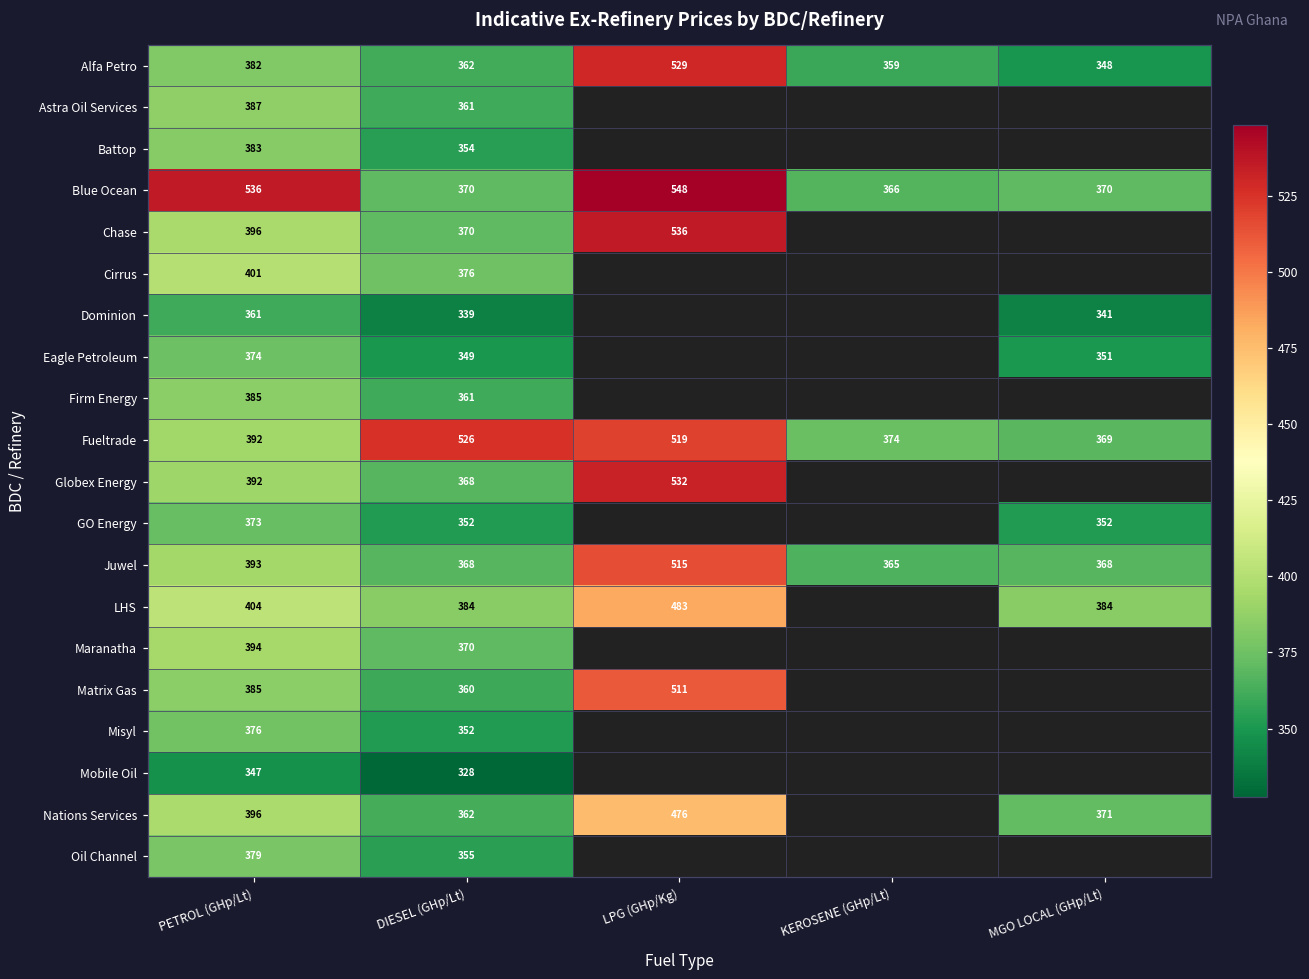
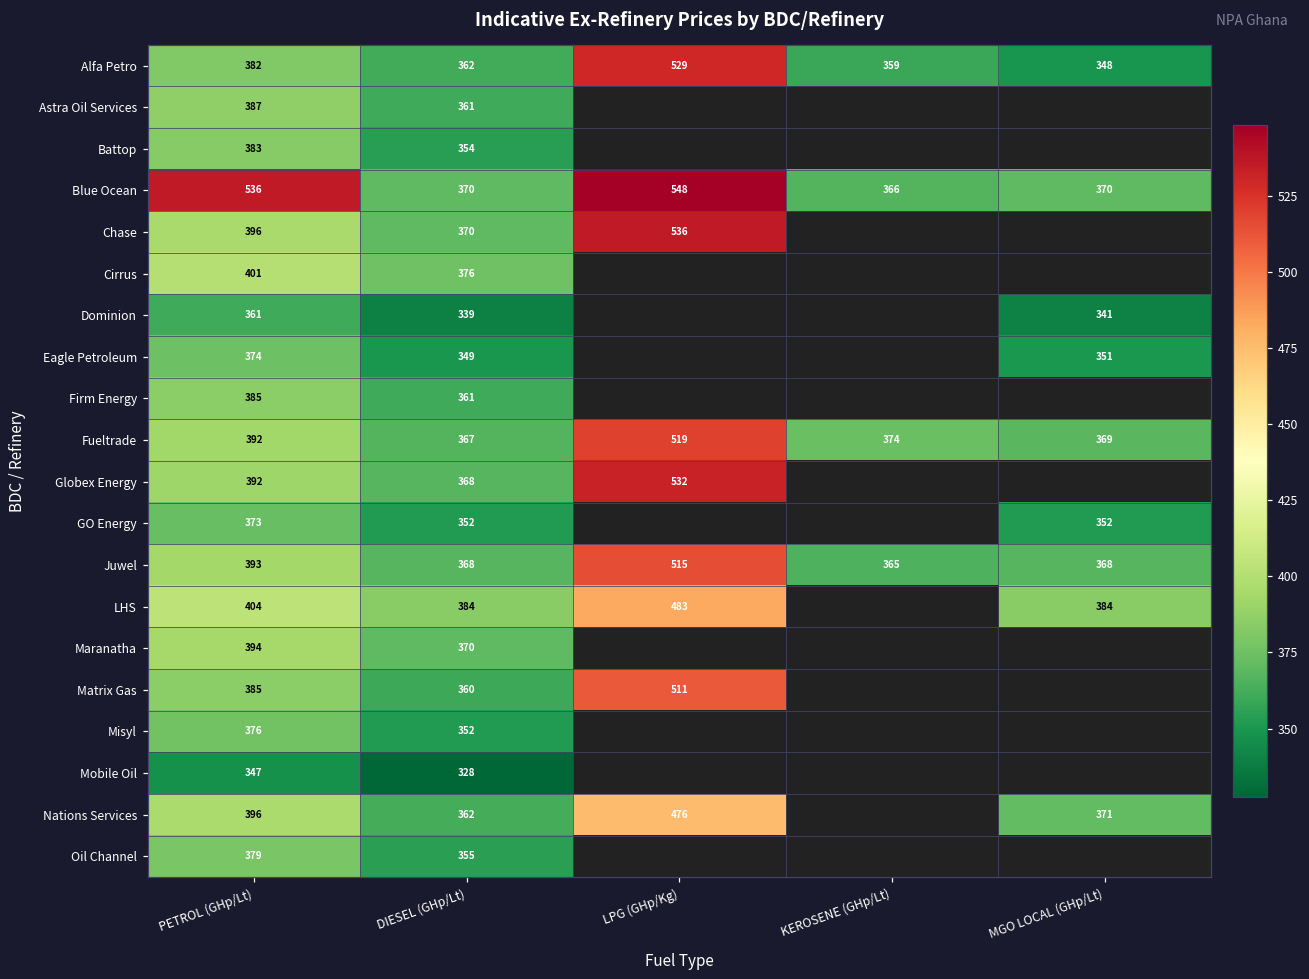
Fueltrade, DIESEL (GHp/Lt): 526 -> 367
